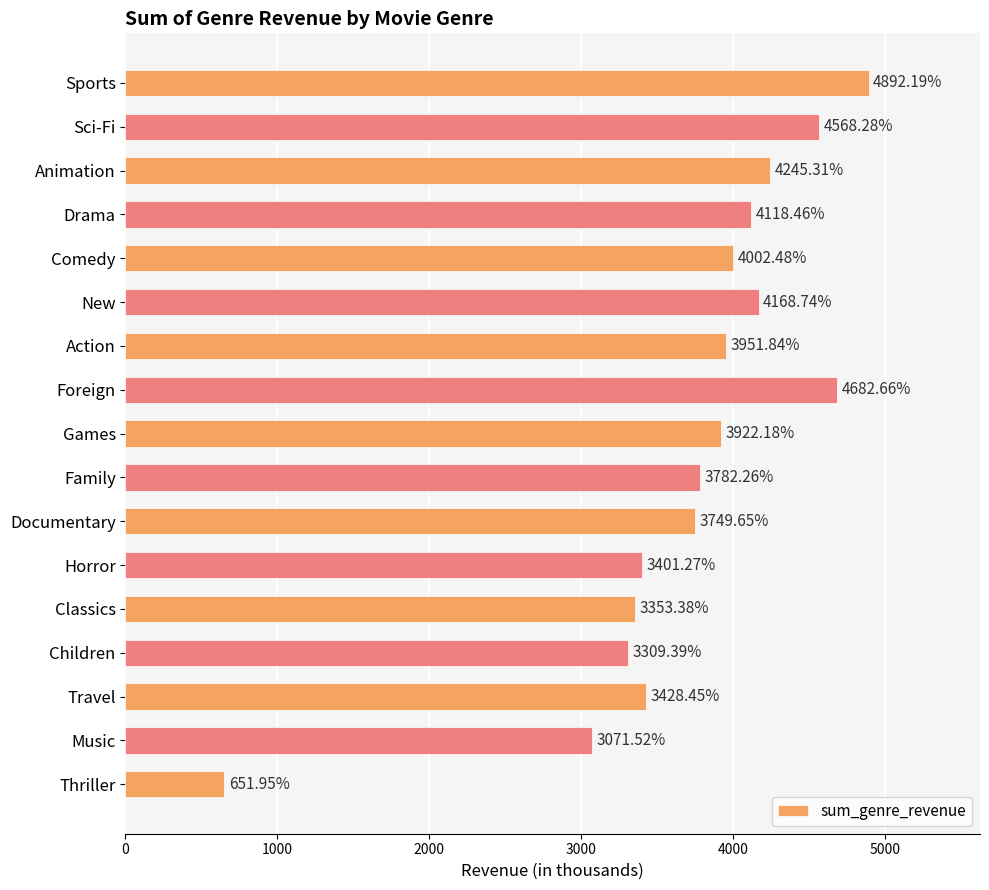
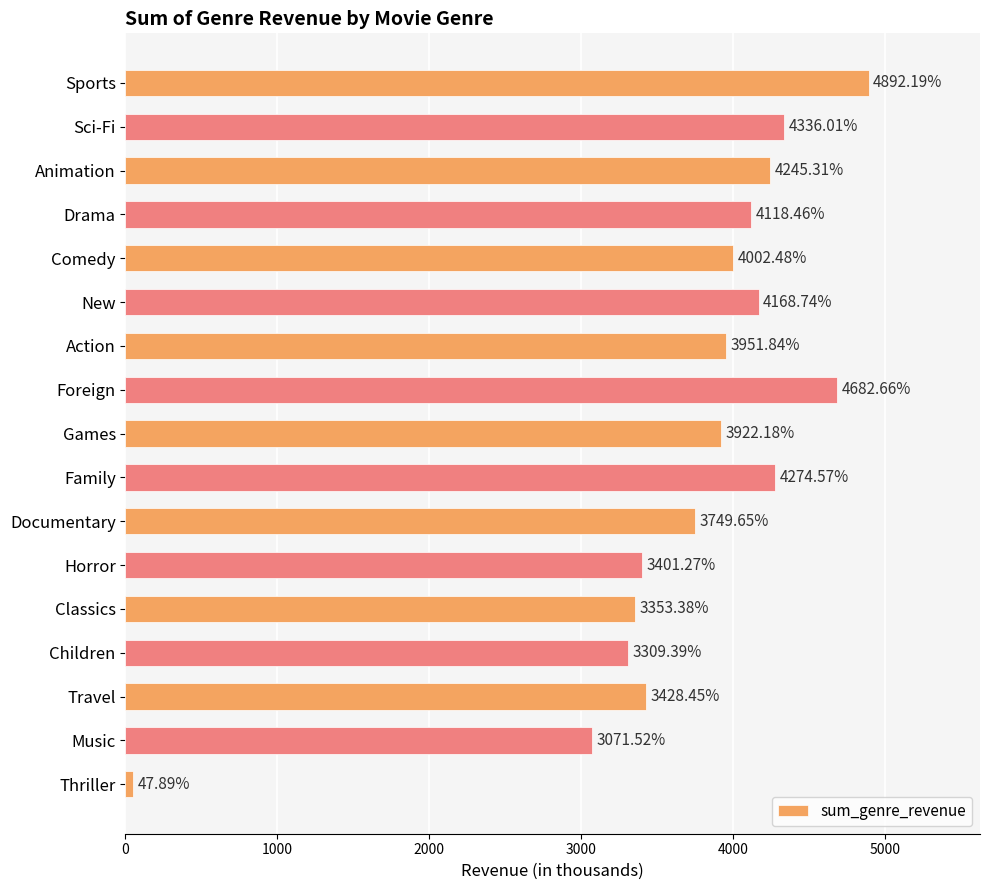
Sci-Fi: 4568.28% -> 4336.01%
Family: 3782.26% -> 4274.57%
Thriller: 651.95% -> 47.89%
